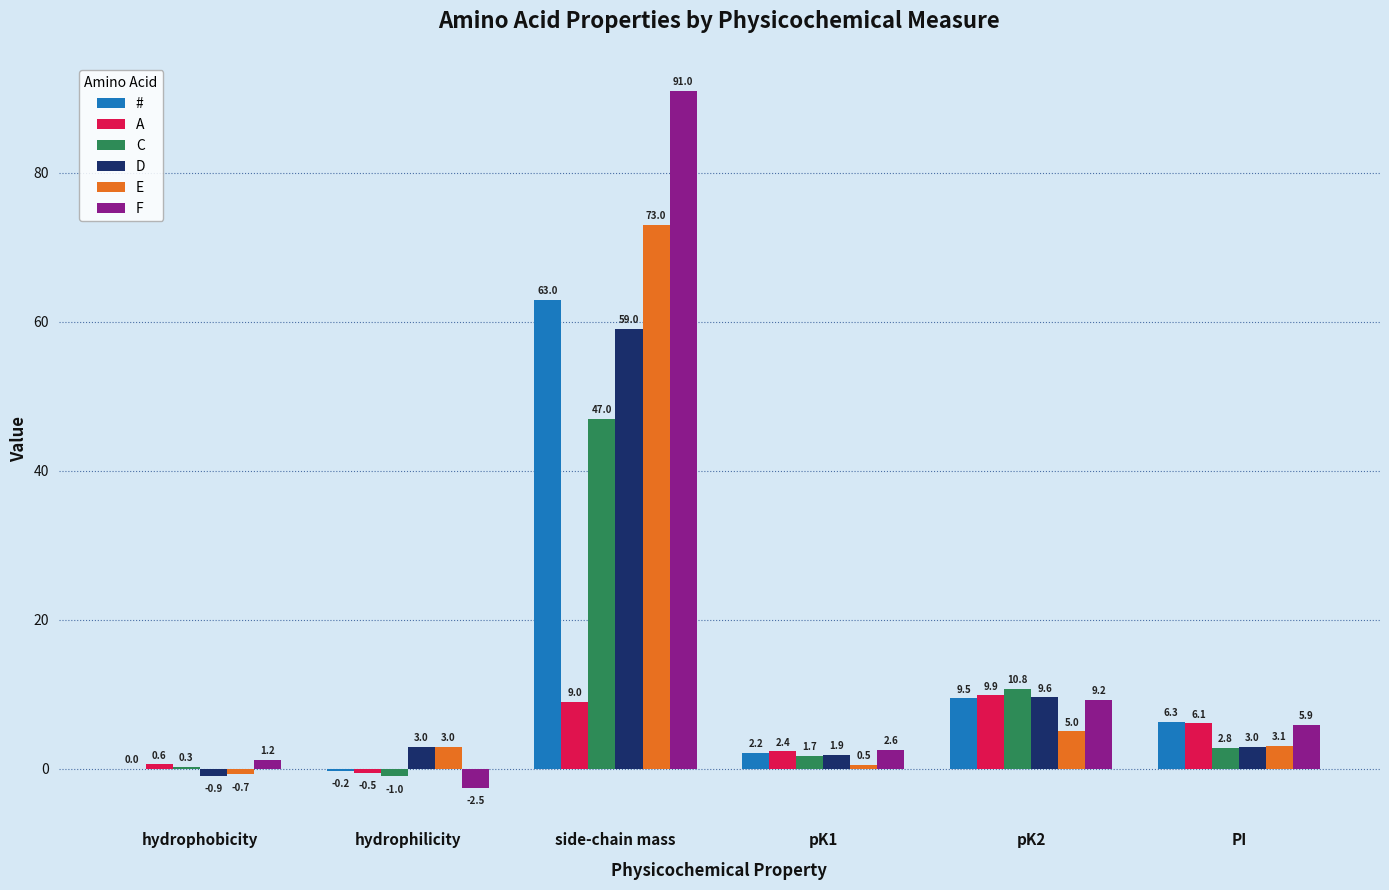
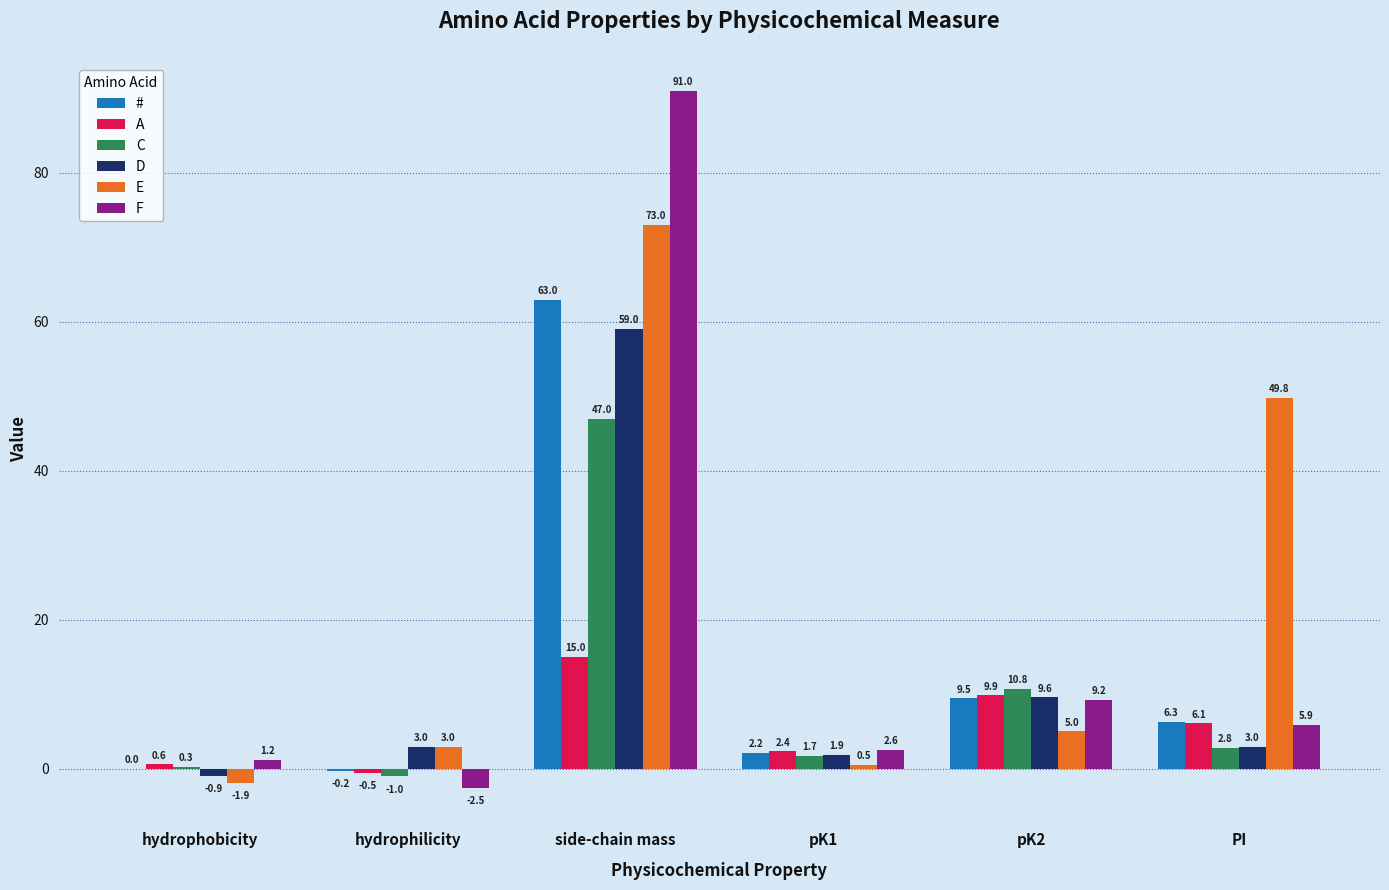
E, hydrophobicity: -0.7 -> -1.9
A, side-chain mass: 9.0 -> 15.0
E, PI: 3.1 -> 49.8
